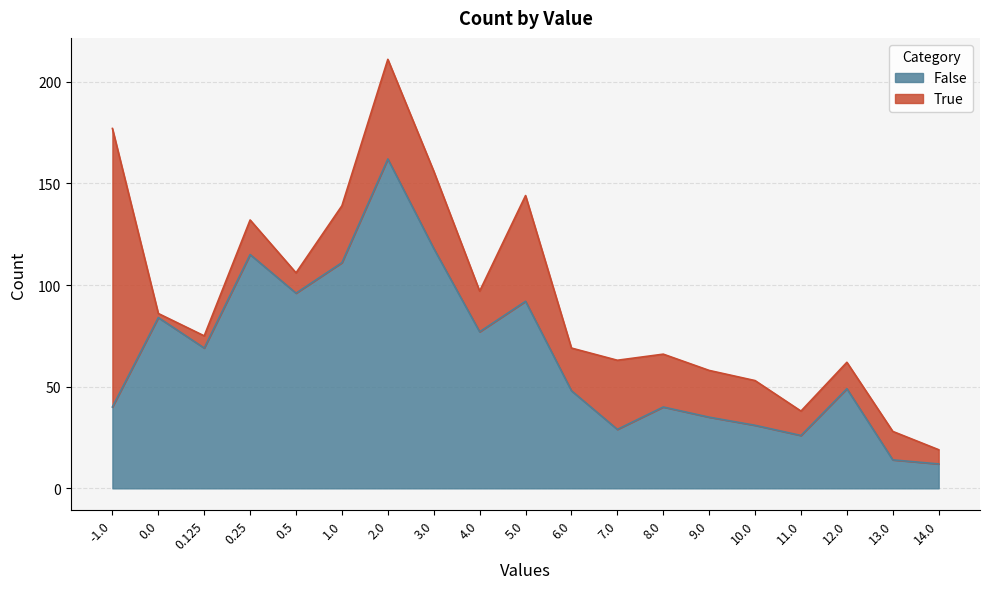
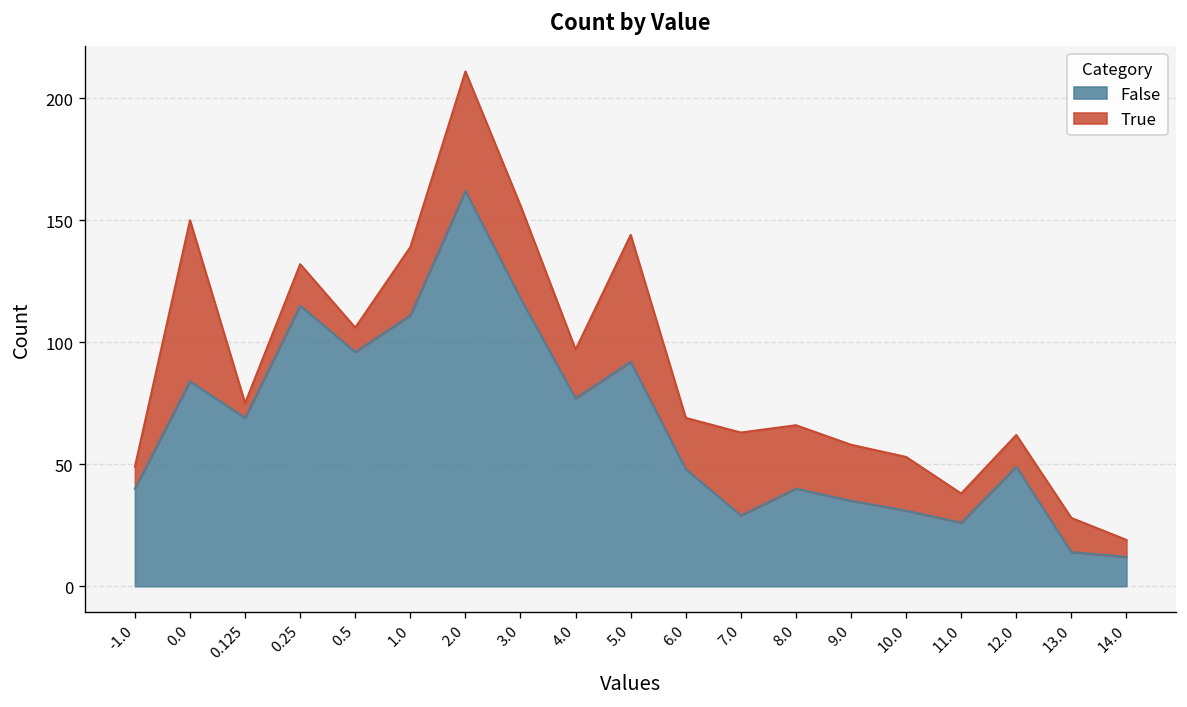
True, -1.0: 137 -> 9
True, 0.0: 2 -> 66
